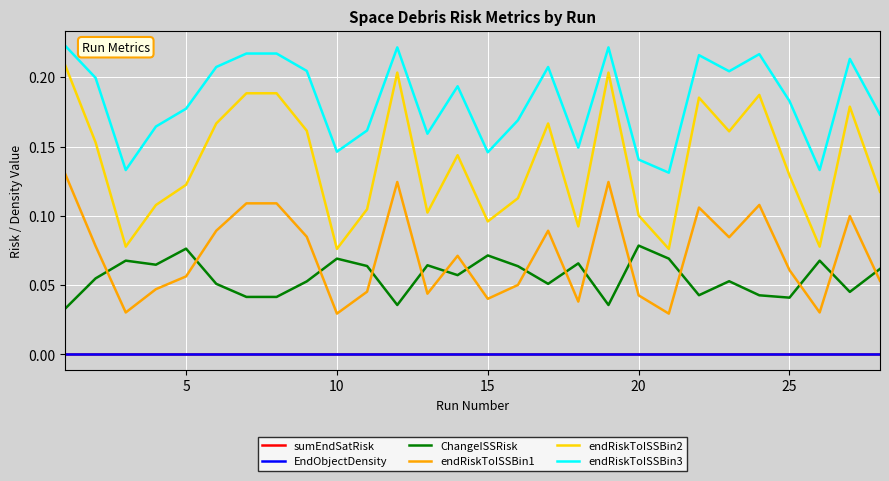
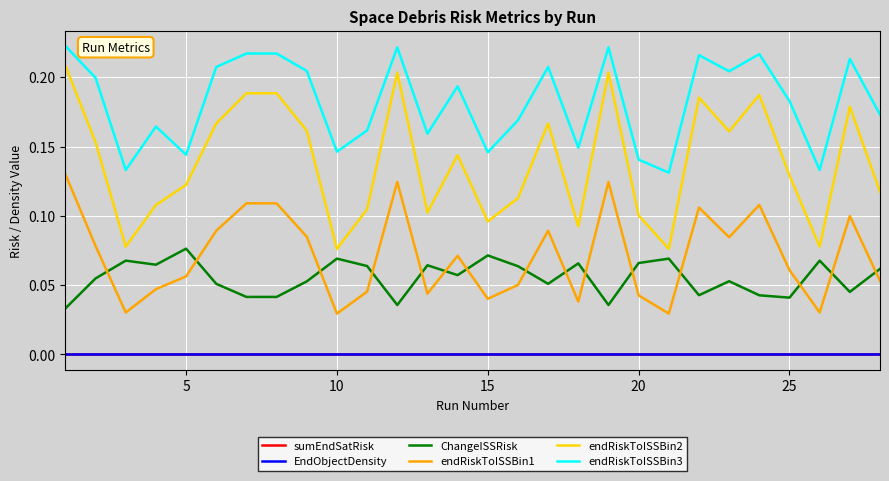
endRiskToISSBin3, 5: 0.177 -> 0.144
ChangeISSRisk, 20: 0.079 -> 0.066
